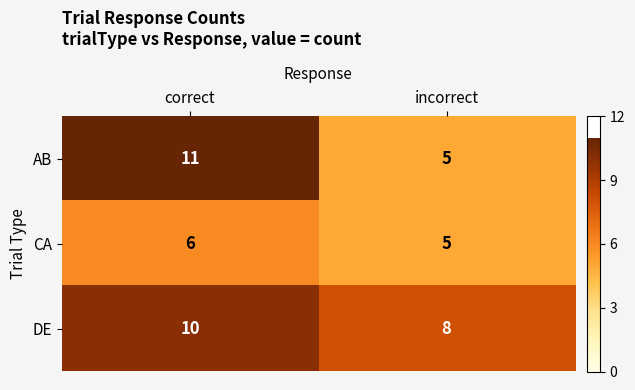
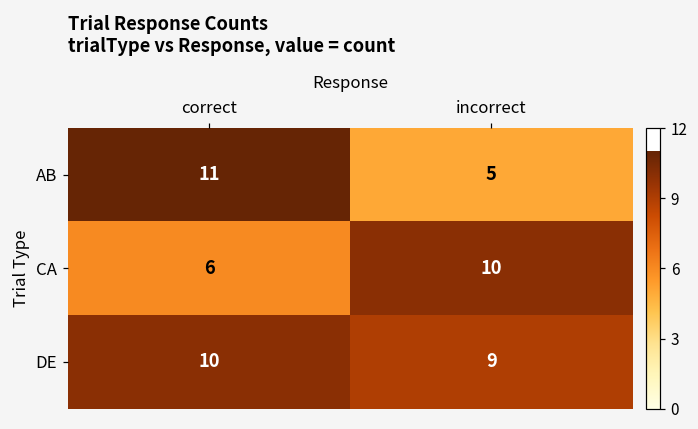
CA, incorrect: 5 -> 10
DE, incorrect: 8 -> 9
